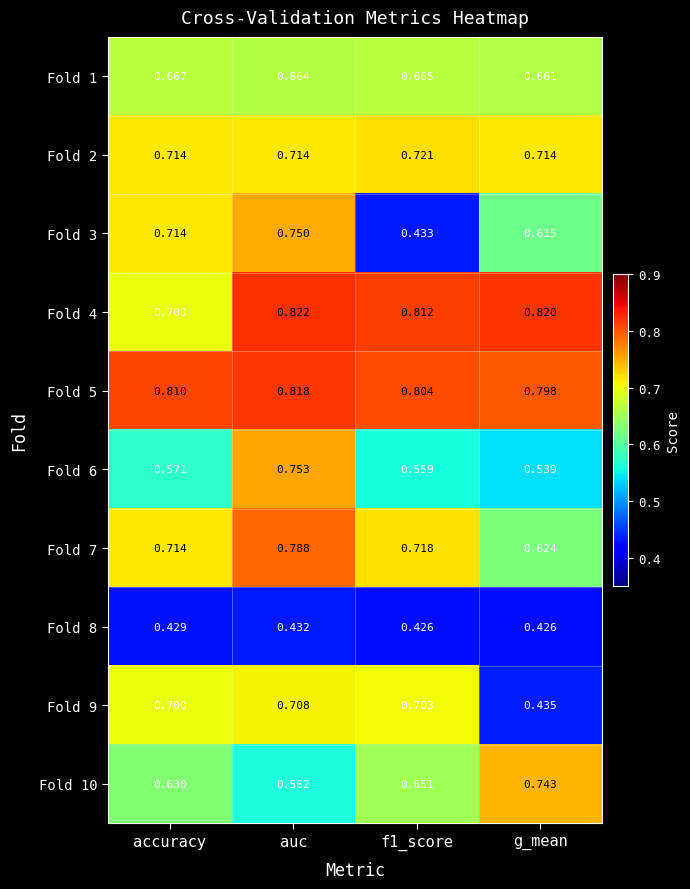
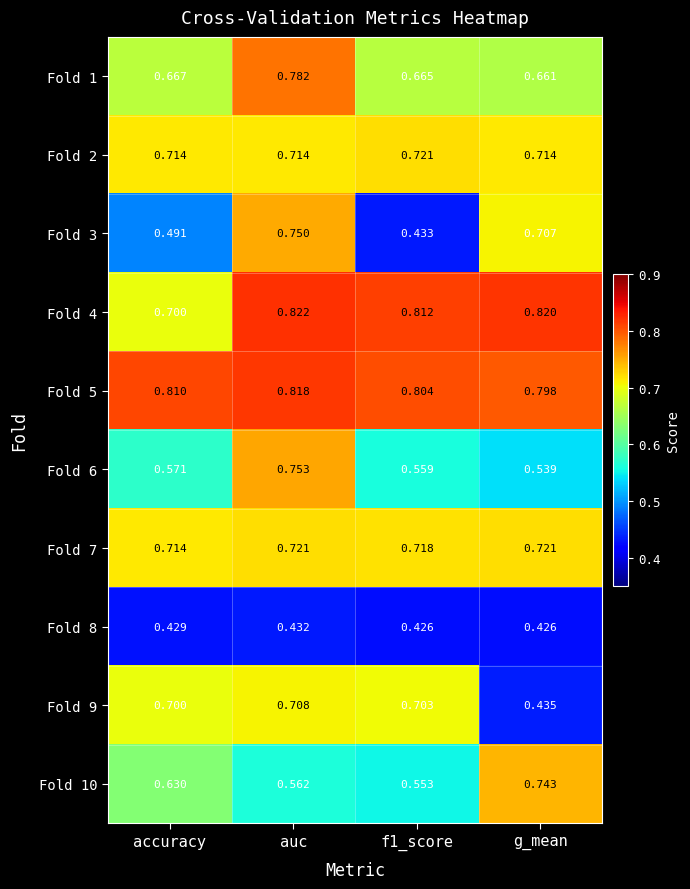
Fold 1, auc: 0.664 -> 0.782
Fold 3, accuracy: 0.714 -> 0.491
Fold 3, g_mean: 0.615 -> 0.707
Fold 7, auc: 0.788 -> 0.721
Fold 7, g_mean: 0.624 -> 0.721
Fold 10, f1_score: 0.651 -> 0.553
